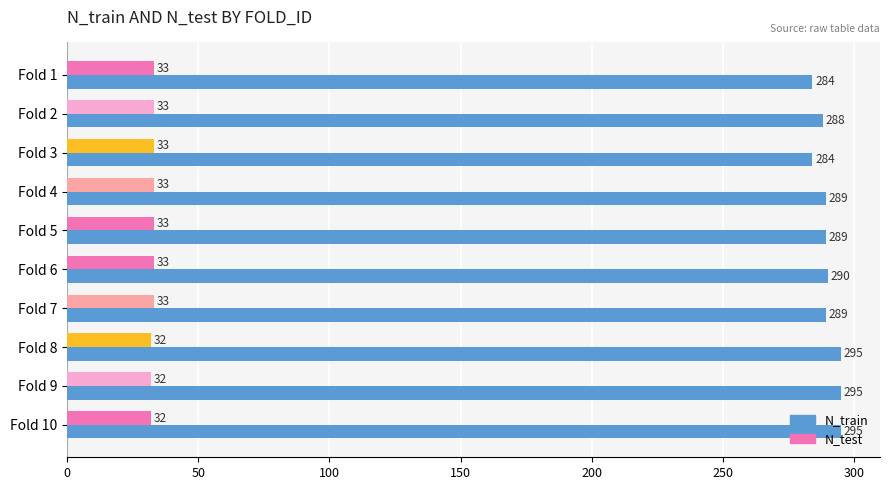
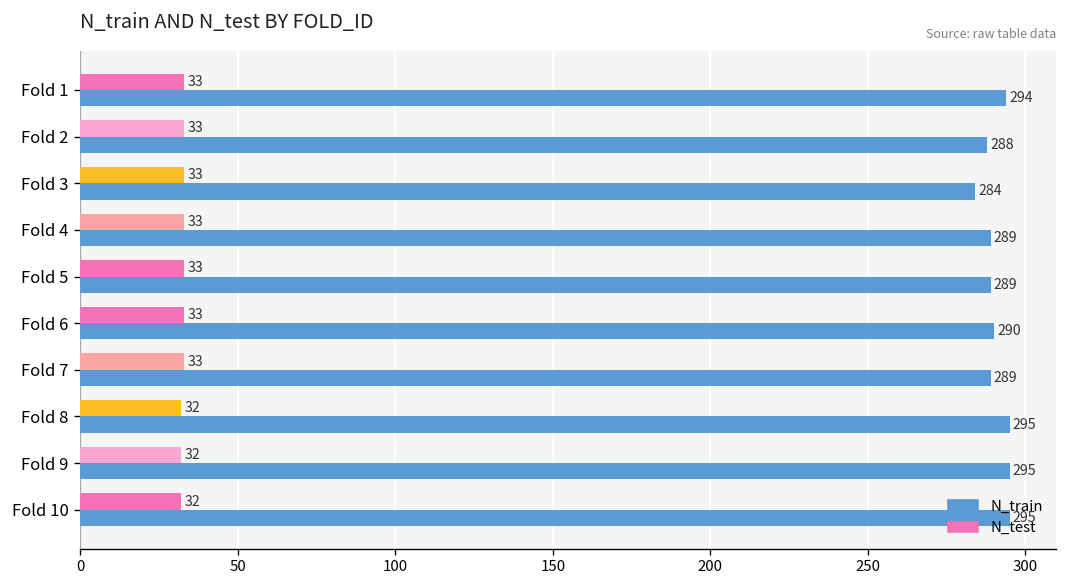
N_train, Fold 1: 284 -> 294
